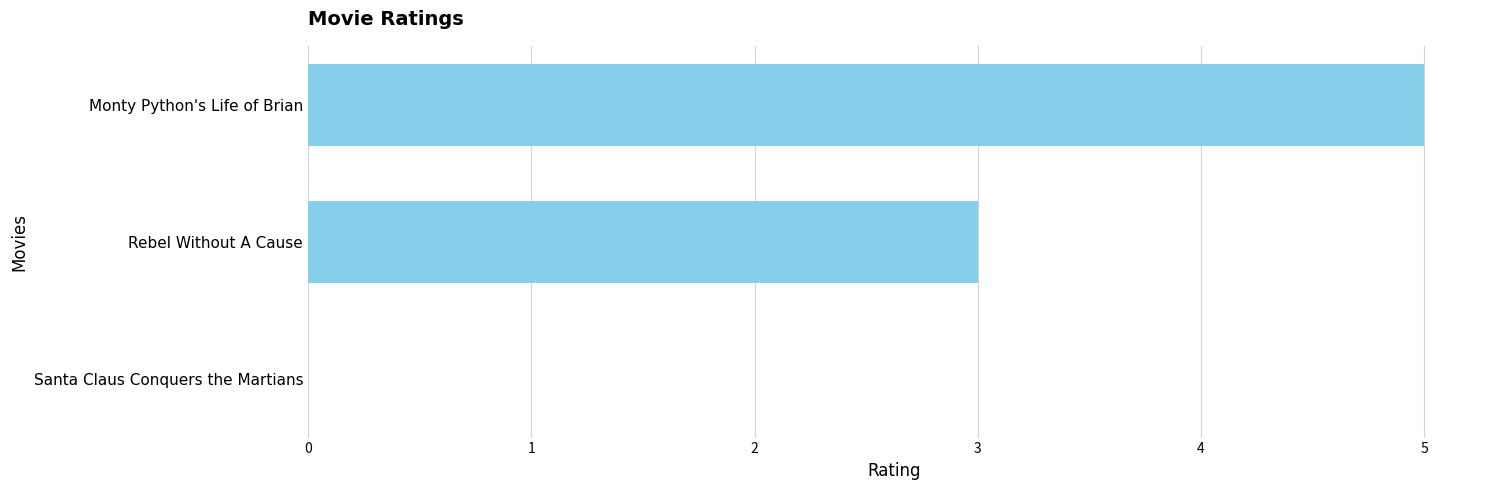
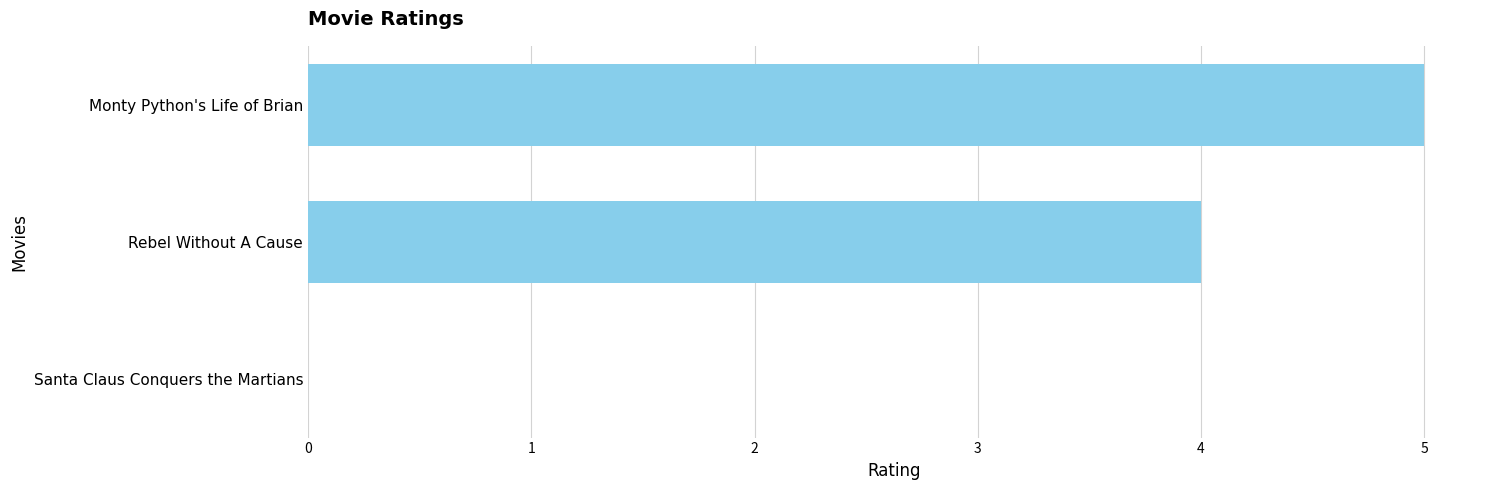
Rebel Without A Cause: 3 -> 4
